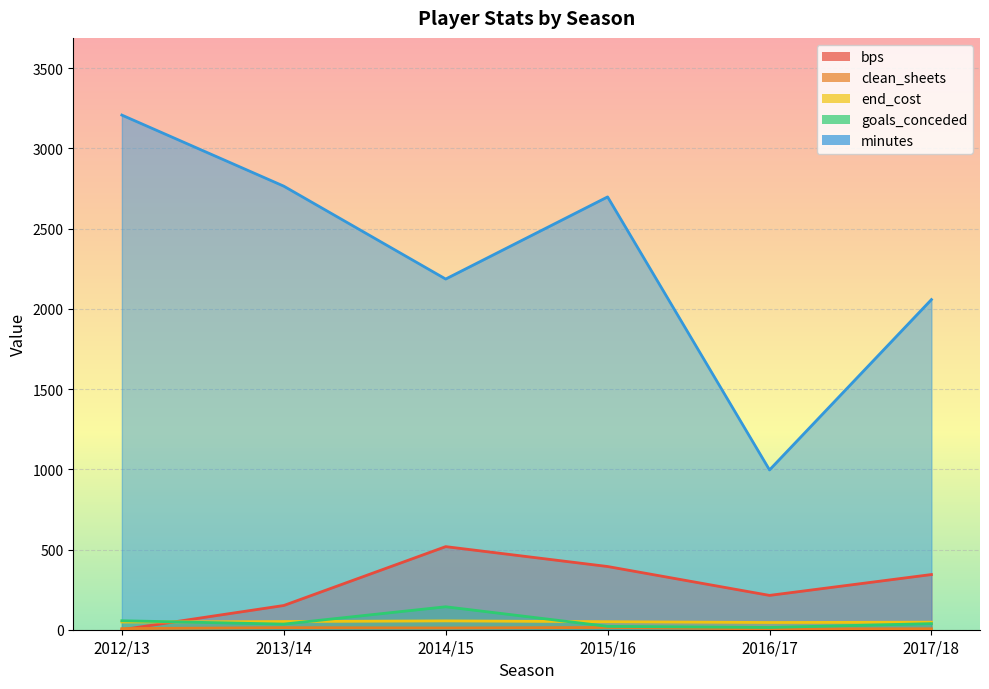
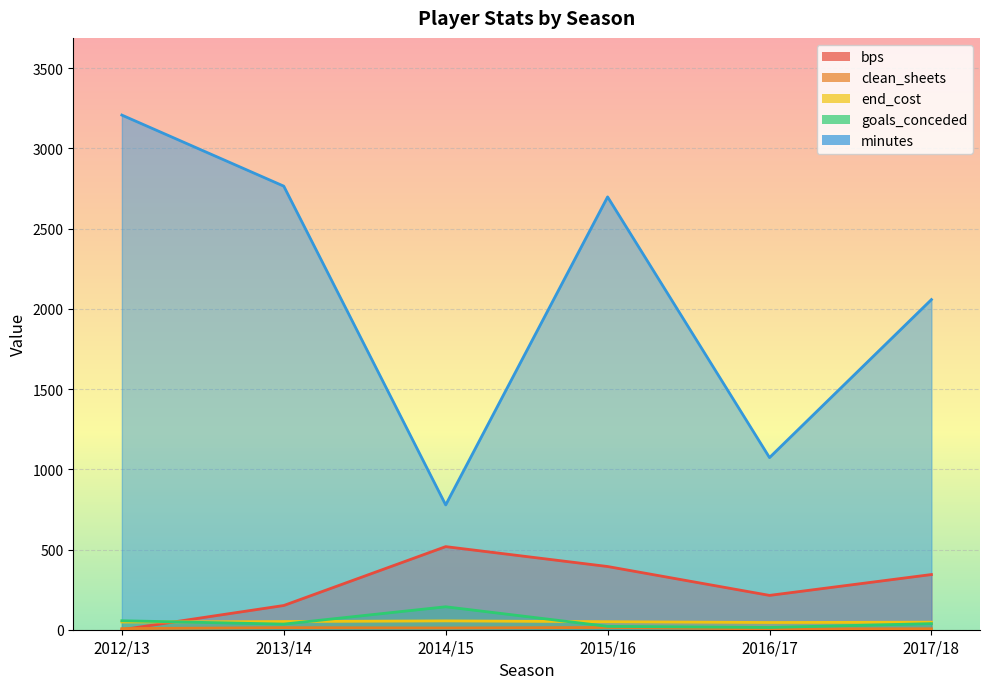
minutes, 2014/15: 2190 -> 780
minutes, 2016/17: 1000 -> 1070
